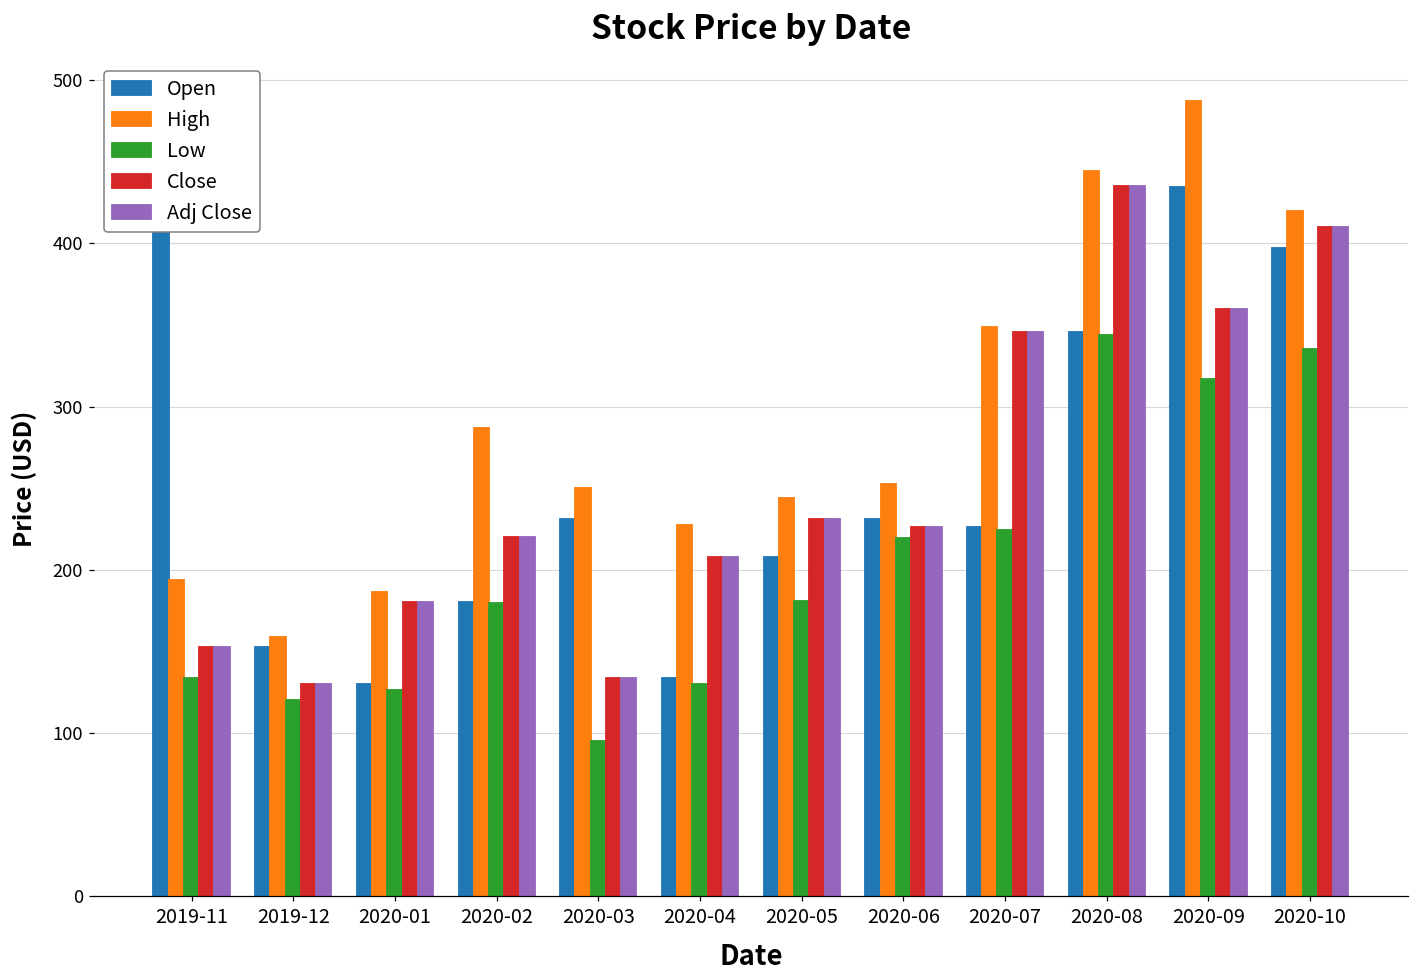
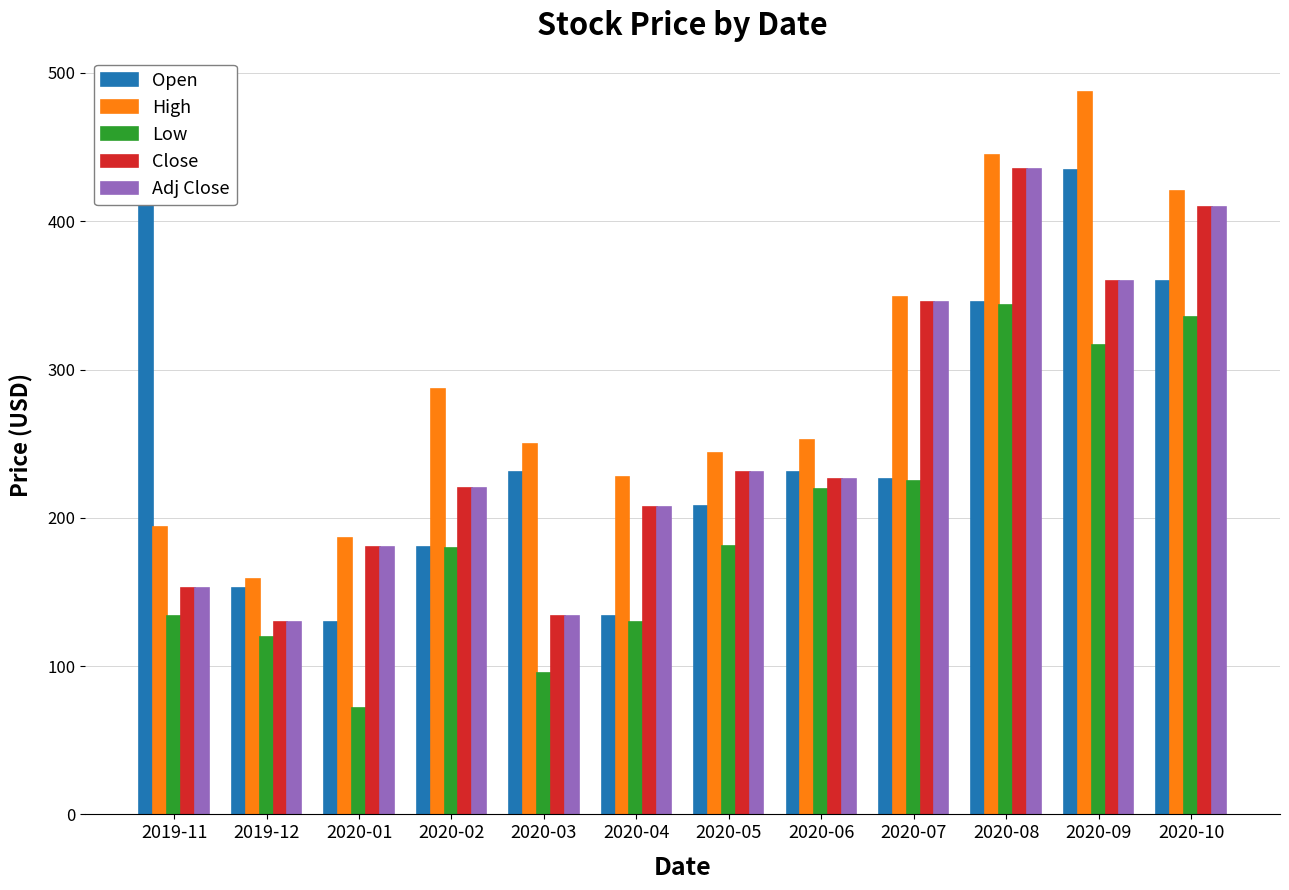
Low, 2020-01: 126 -> 72
Open, 2020-10: 397 -> 360
